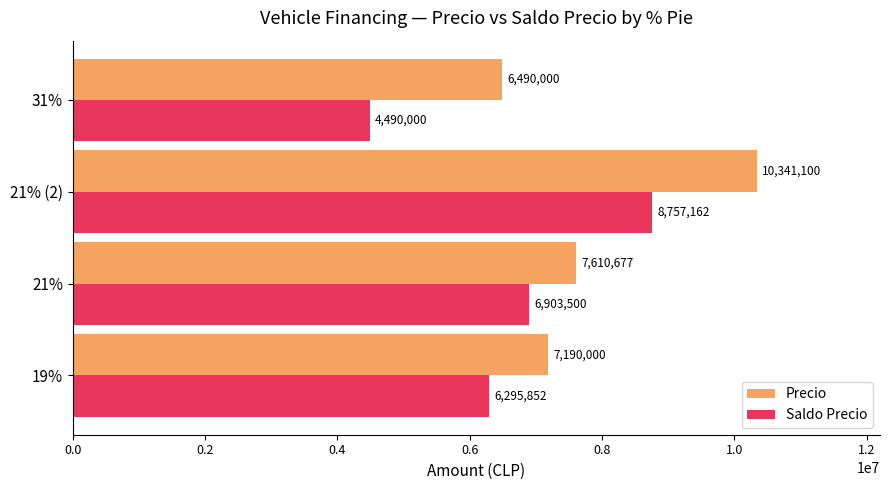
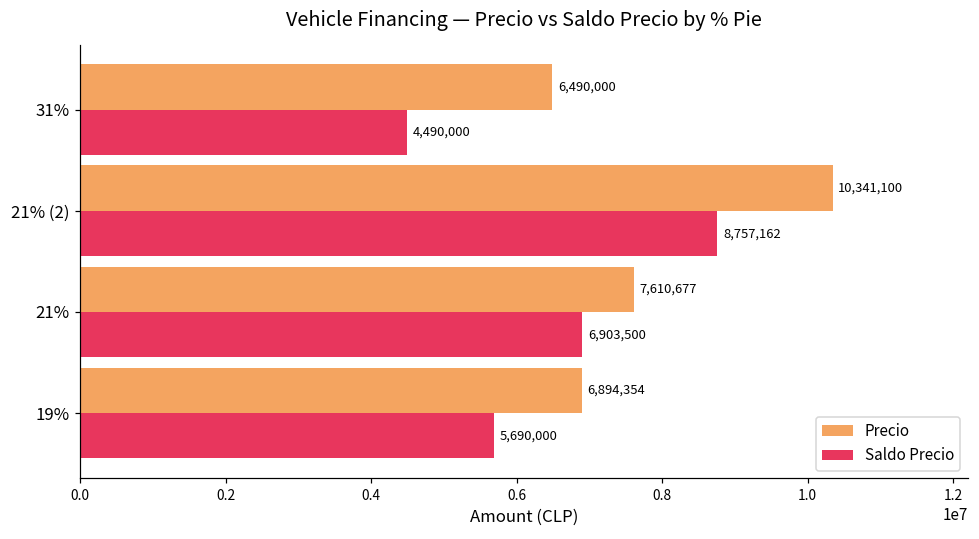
Precio, 19%: 7,190,000 -> 6,894,354
Saldo Precio, 19%: 6,295,852 -> 5,690,000
